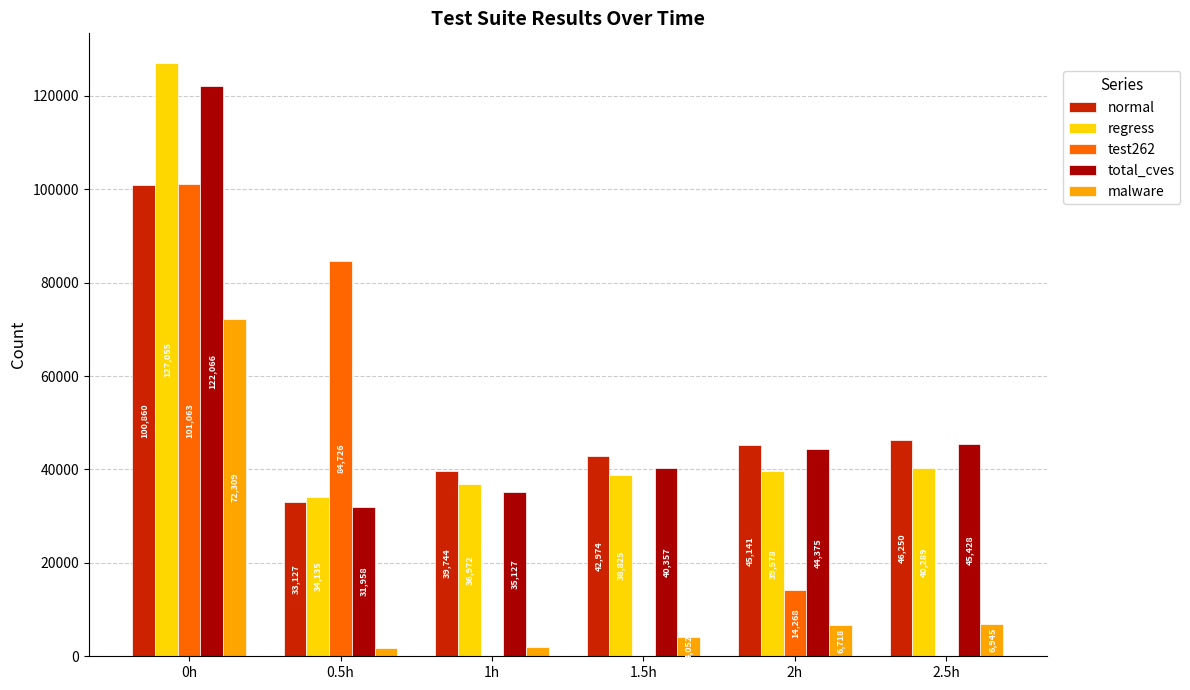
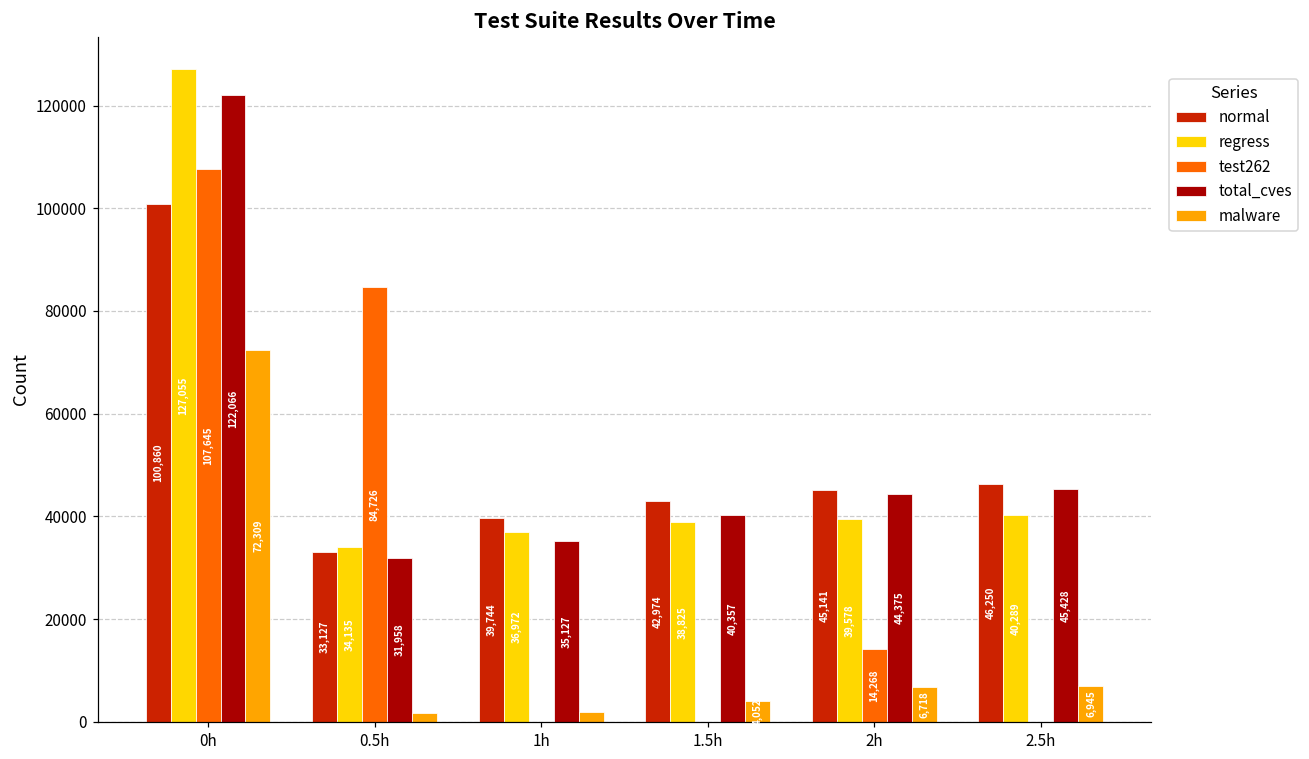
test262, 0h: 101,063 -> 107,645
